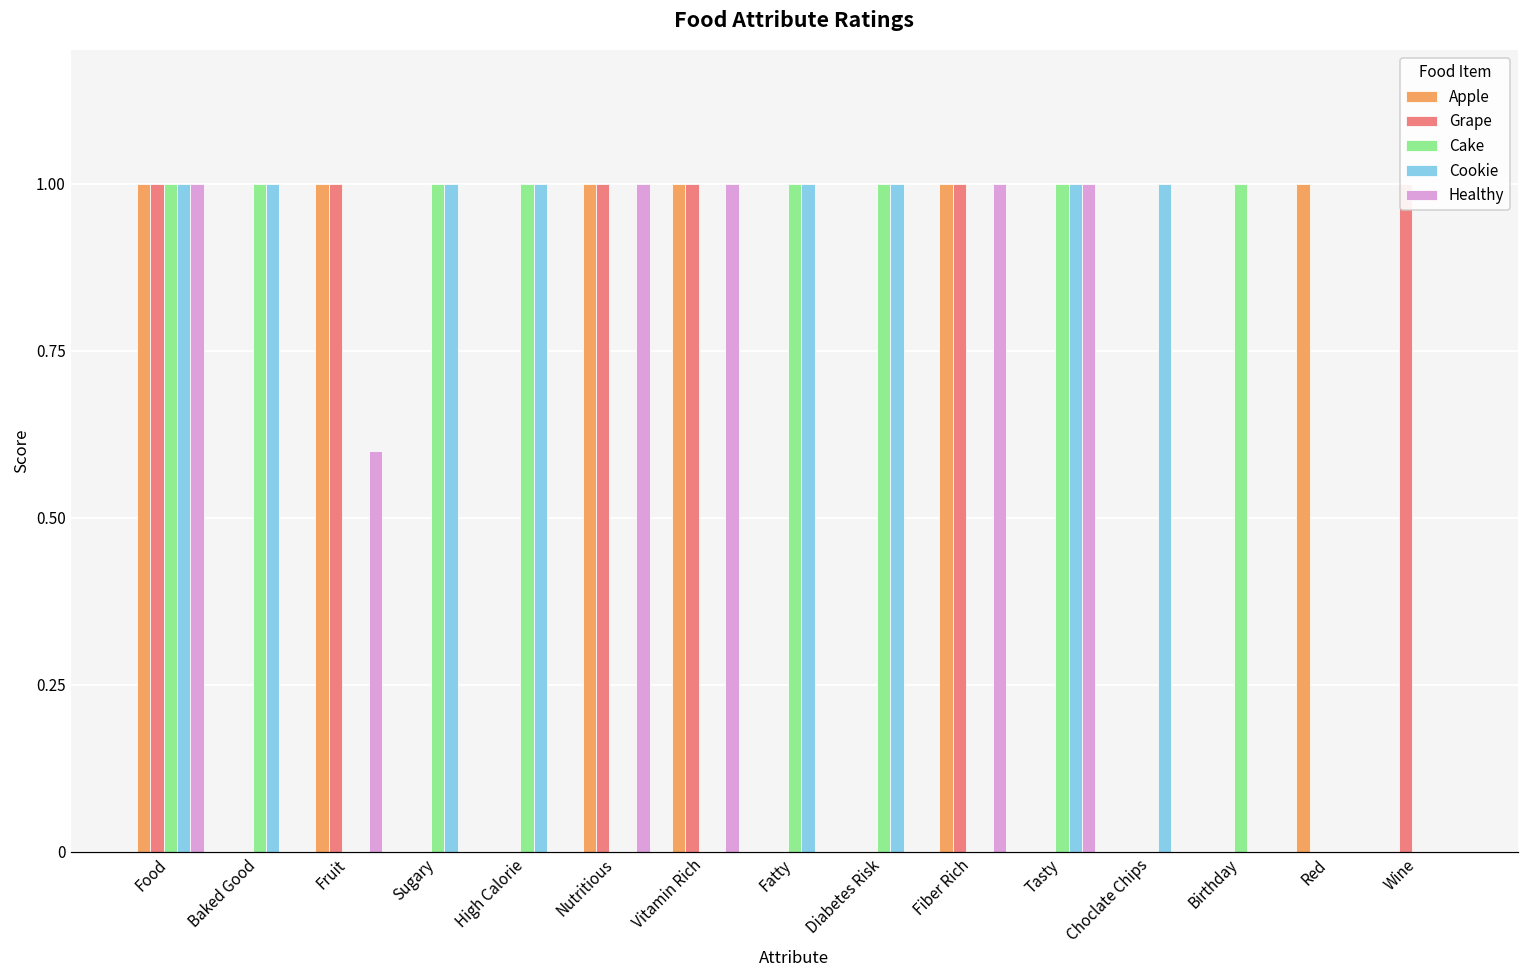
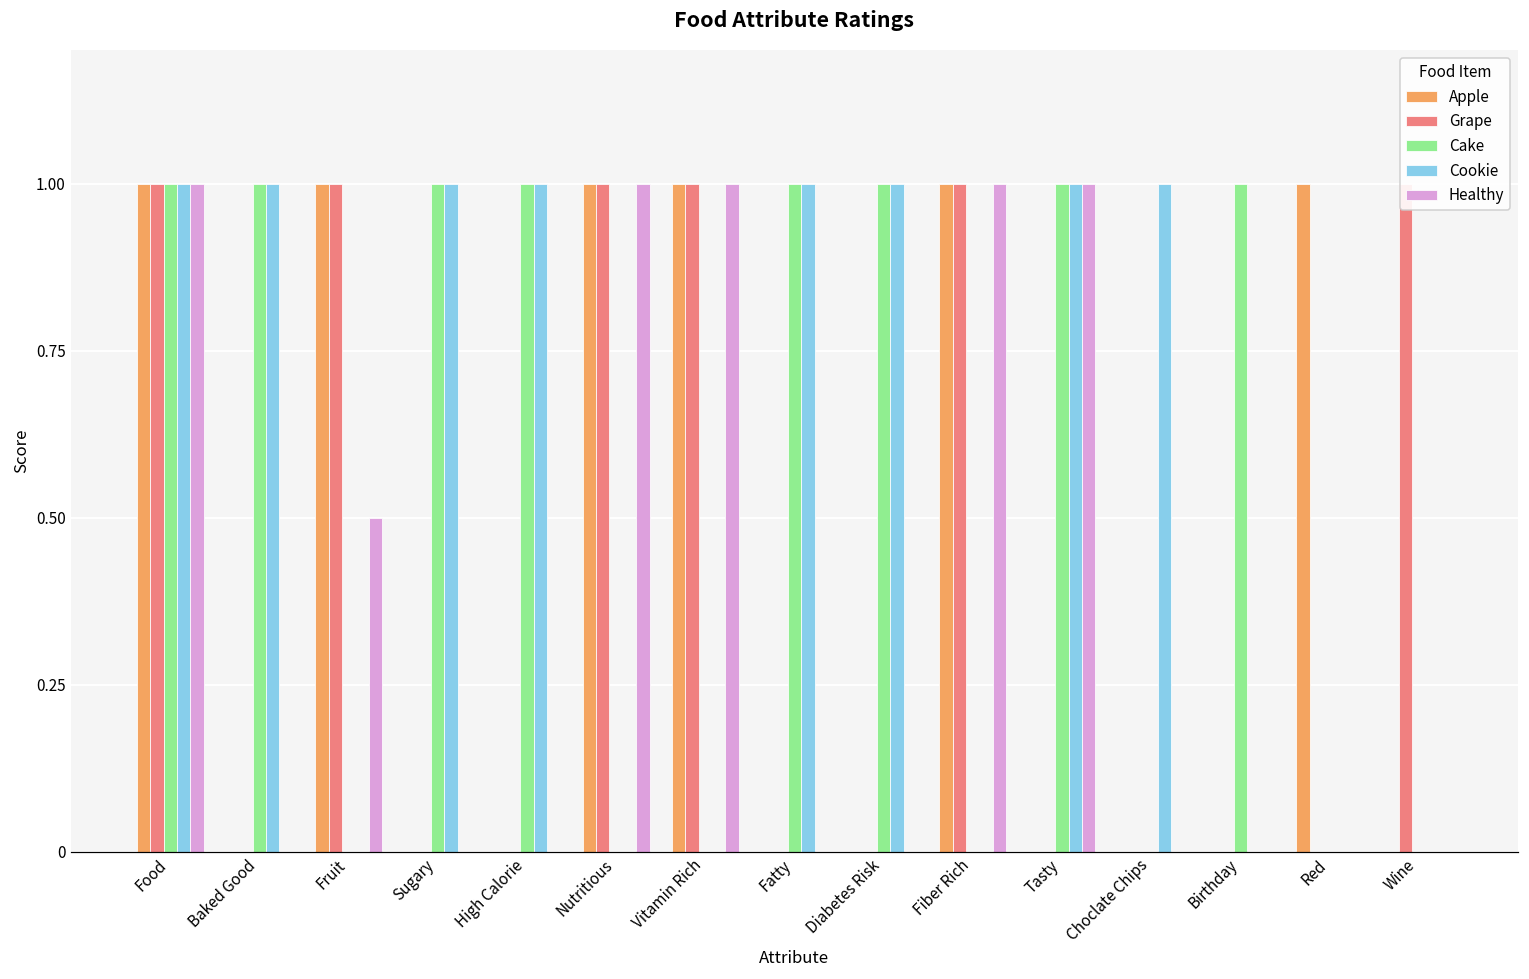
Healthy, Fruit: 0.6 -> 0.5
